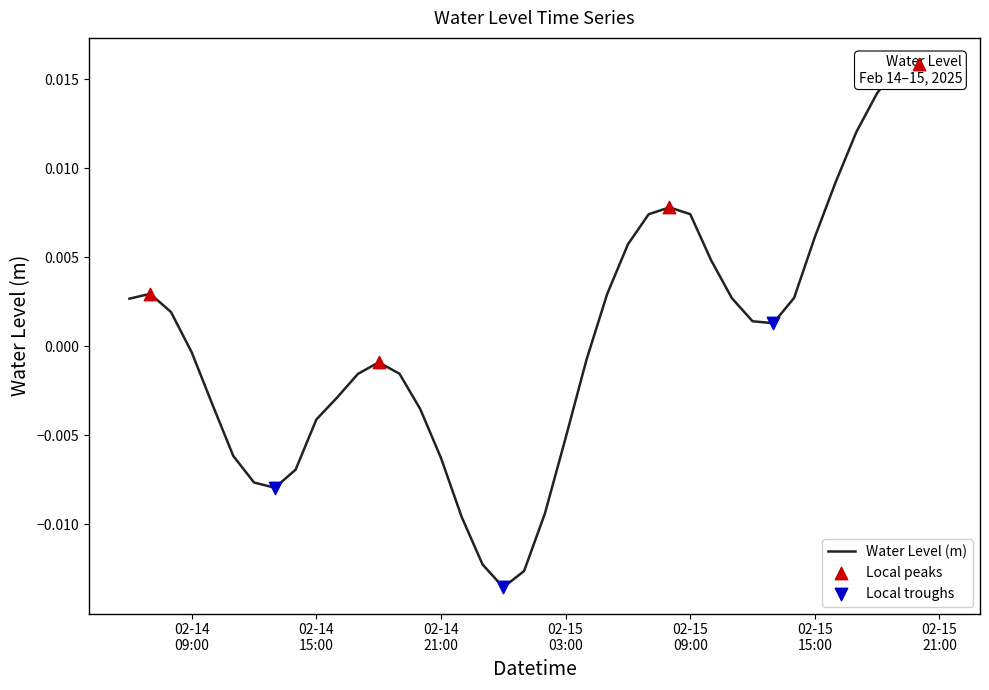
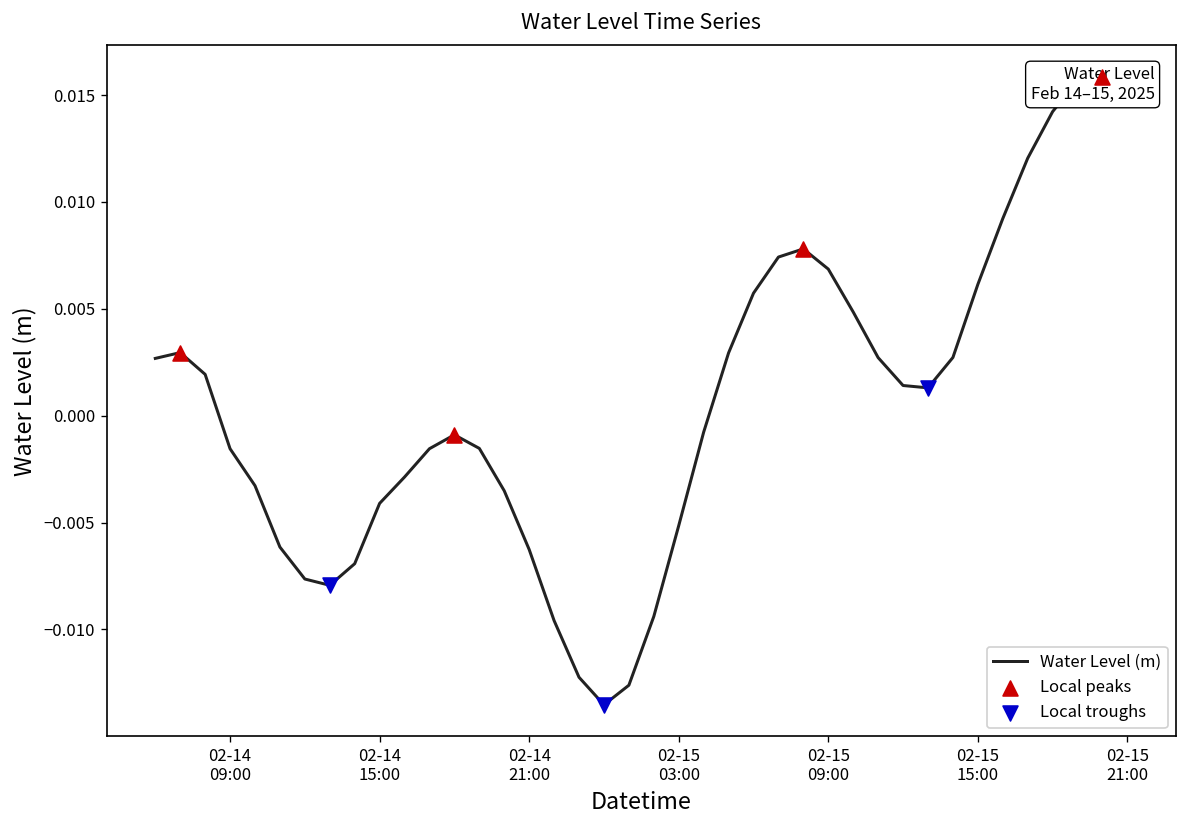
Water Level (m), 02-14 09:00: -0.0003 -> -0.0015
Water Level (m), 02-15 09:00: 0.0074 -> 0.0069
